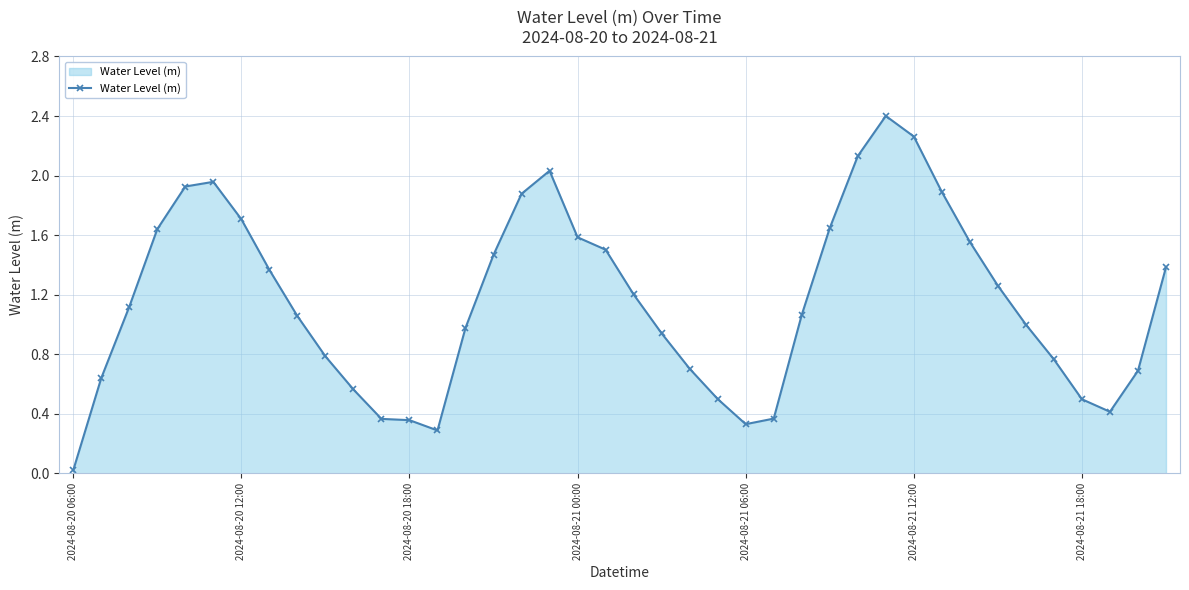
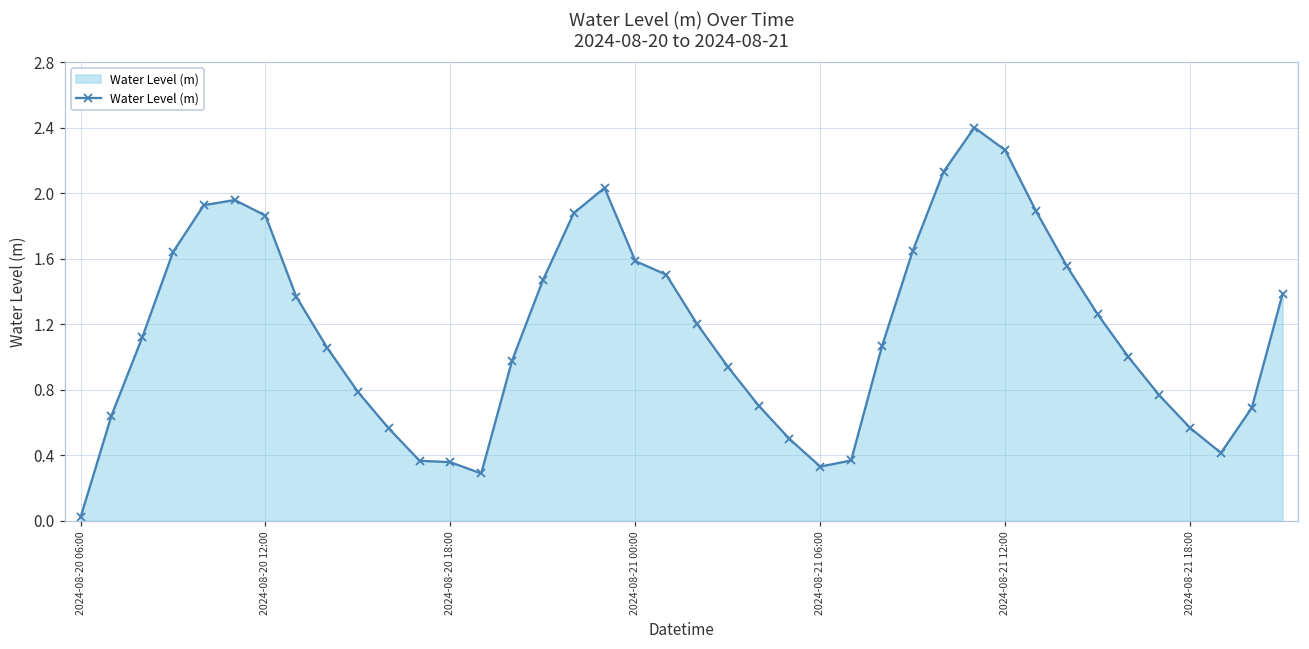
2024-08-20 12:00: 1.71 -> 1.86
2024-08-21 18:00: 0.50 -> 0.57
